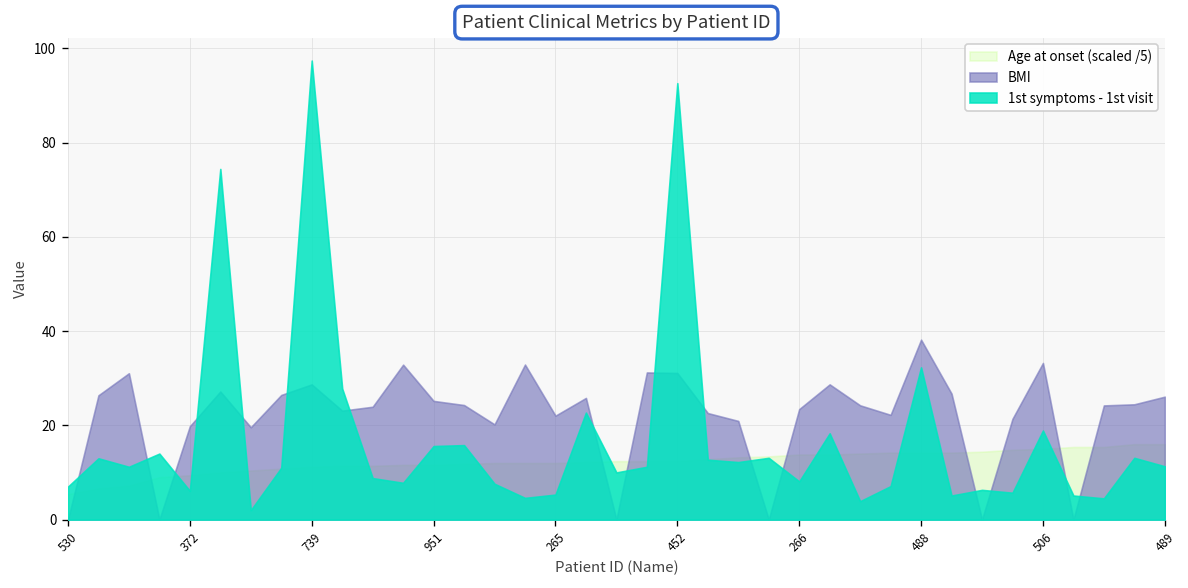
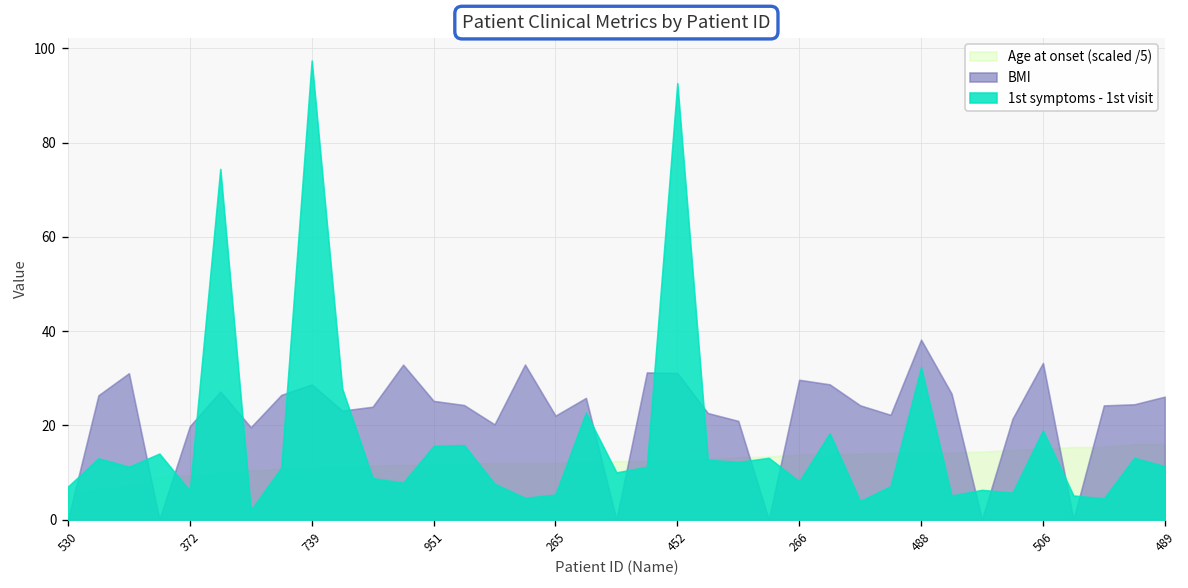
BMI, 266: 23 -> 30
